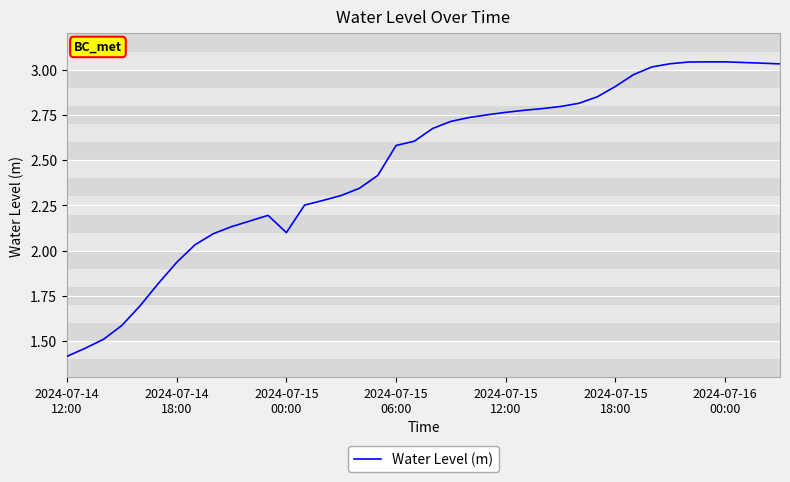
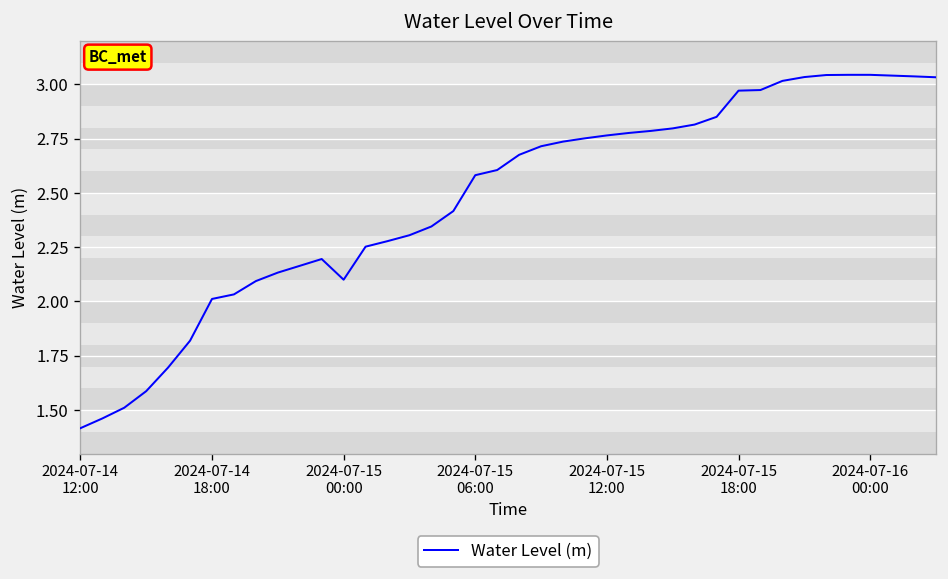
2024-07-14 18:00: 1.94 -> 2.01
2024-07-15 18:00: 2.91 -> 2.97
